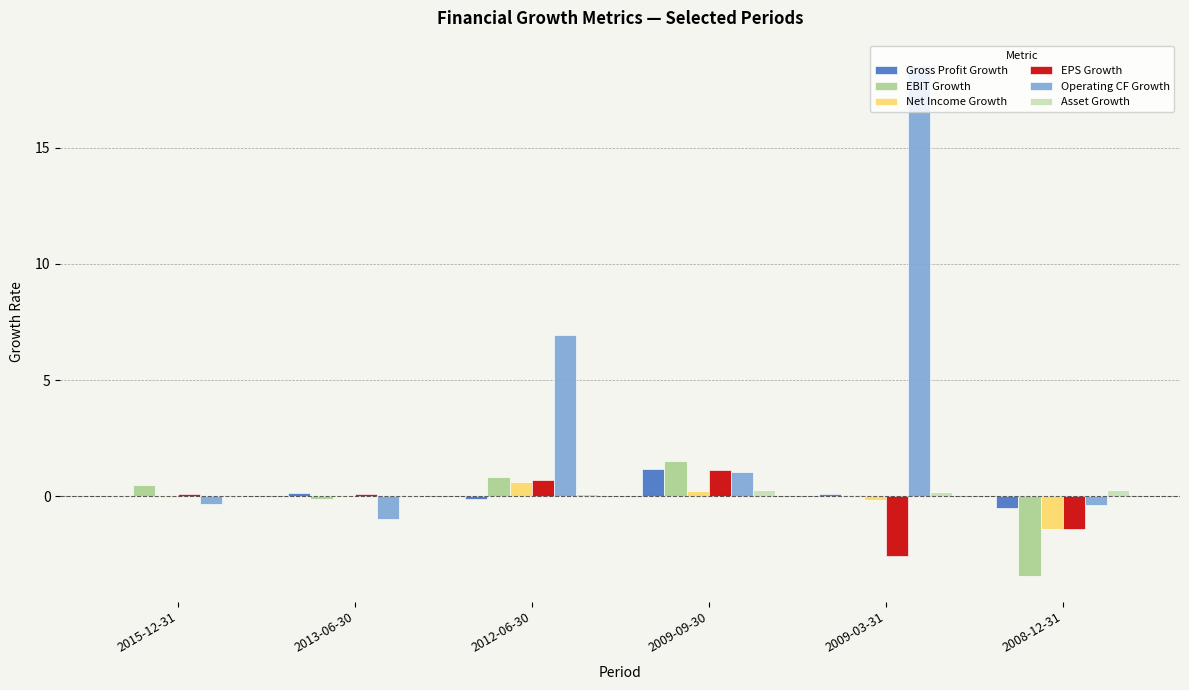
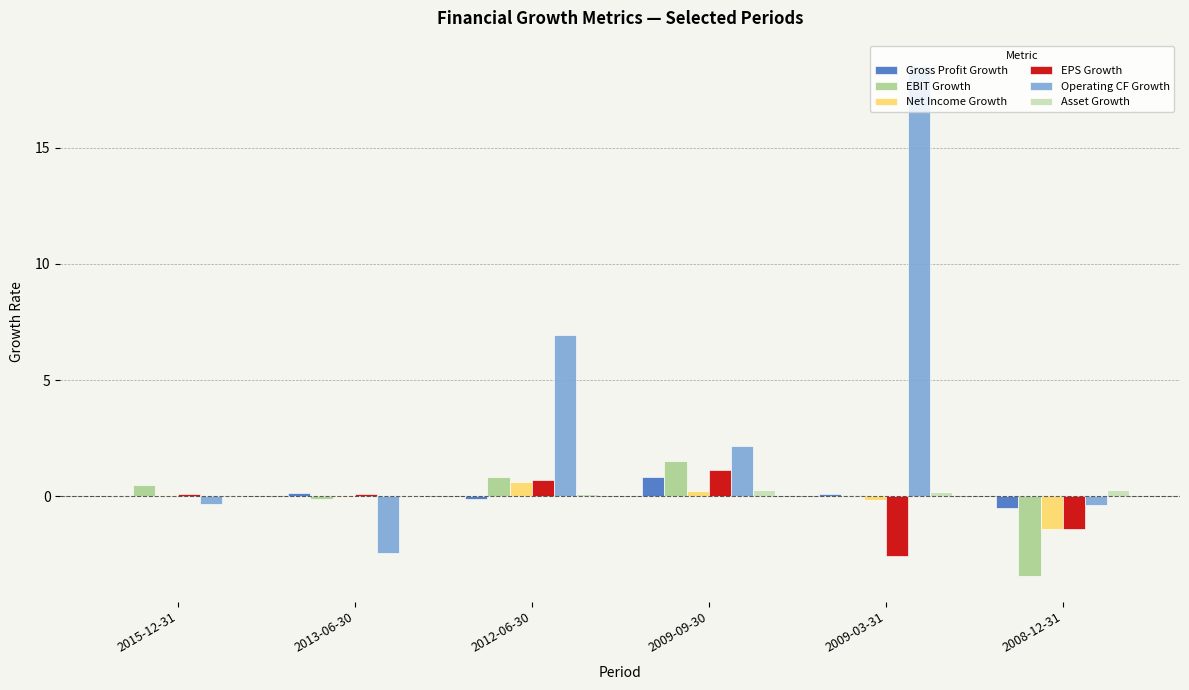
Operating CF Growth, 2013-06-30: -1.0 -> -2.5
Gross Profit Growth, 2009-09-30: 1.2 -> 0.8
Operating CF Growth, 2009-09-30: 1.1 -> 2.2
